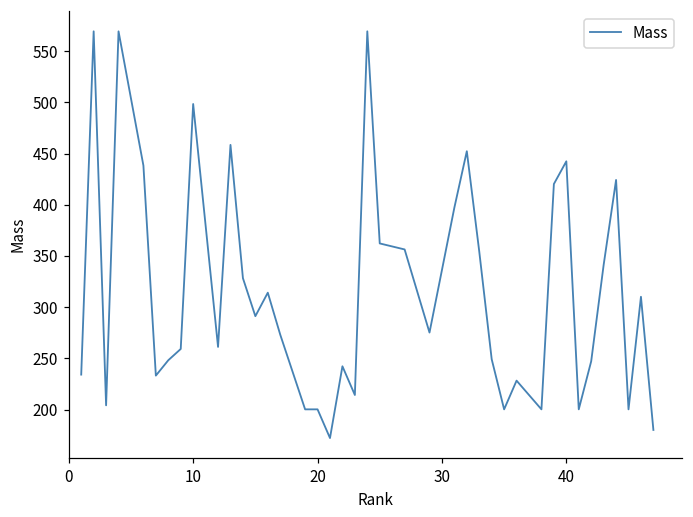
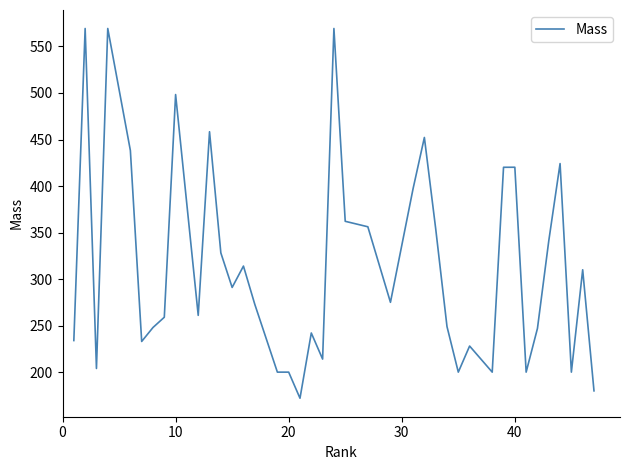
40: 440 -> 420
